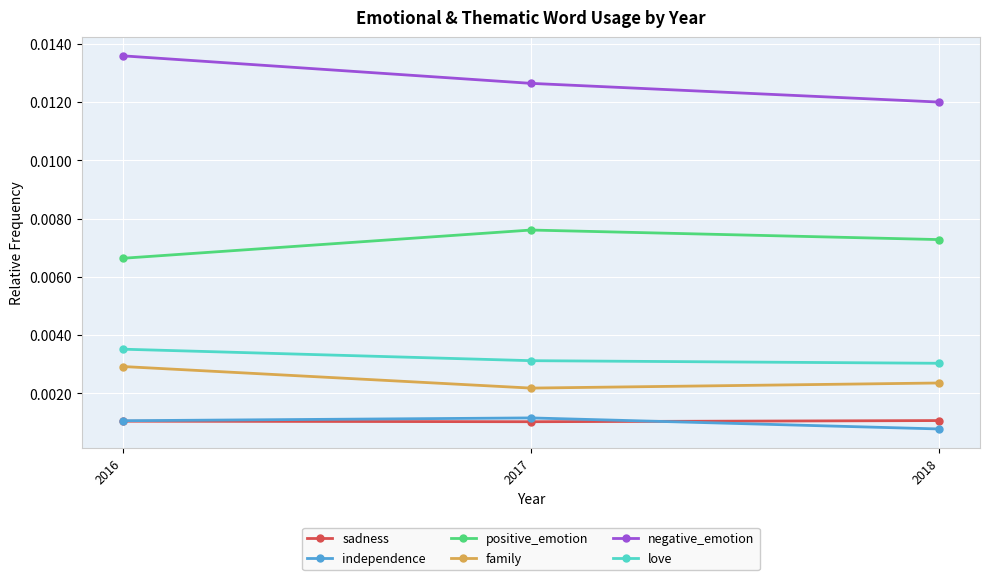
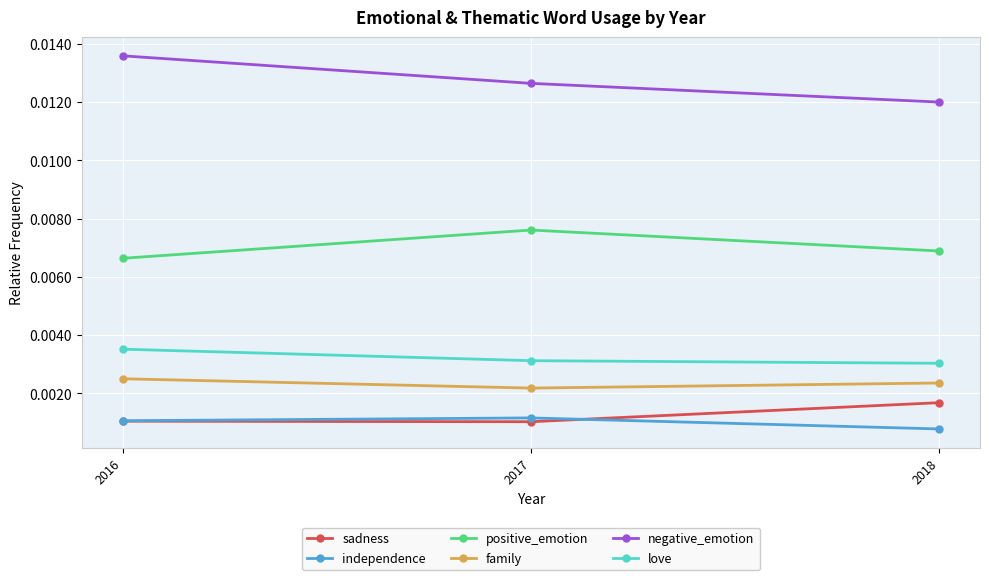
family, 2016: 0.0029 -> 0.0025
sadness, 2018: 0.0011 -> 0.0017
positive_emotion, 2018: 0.0073 -> 0.0069
